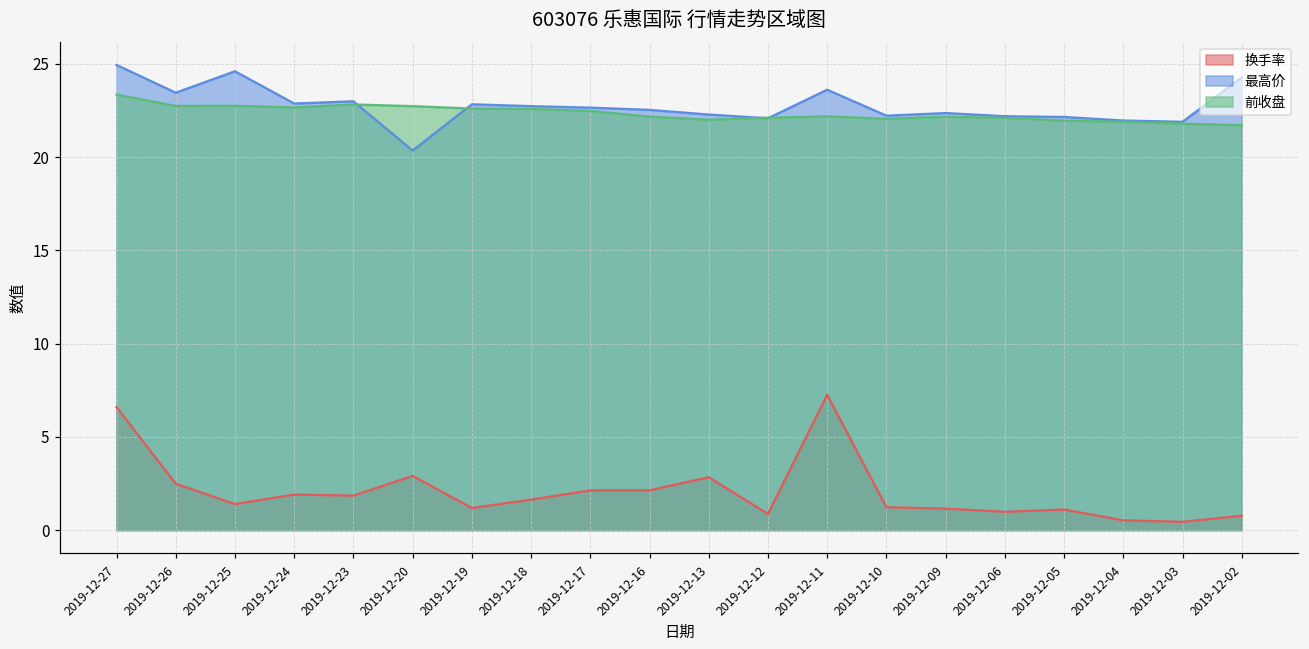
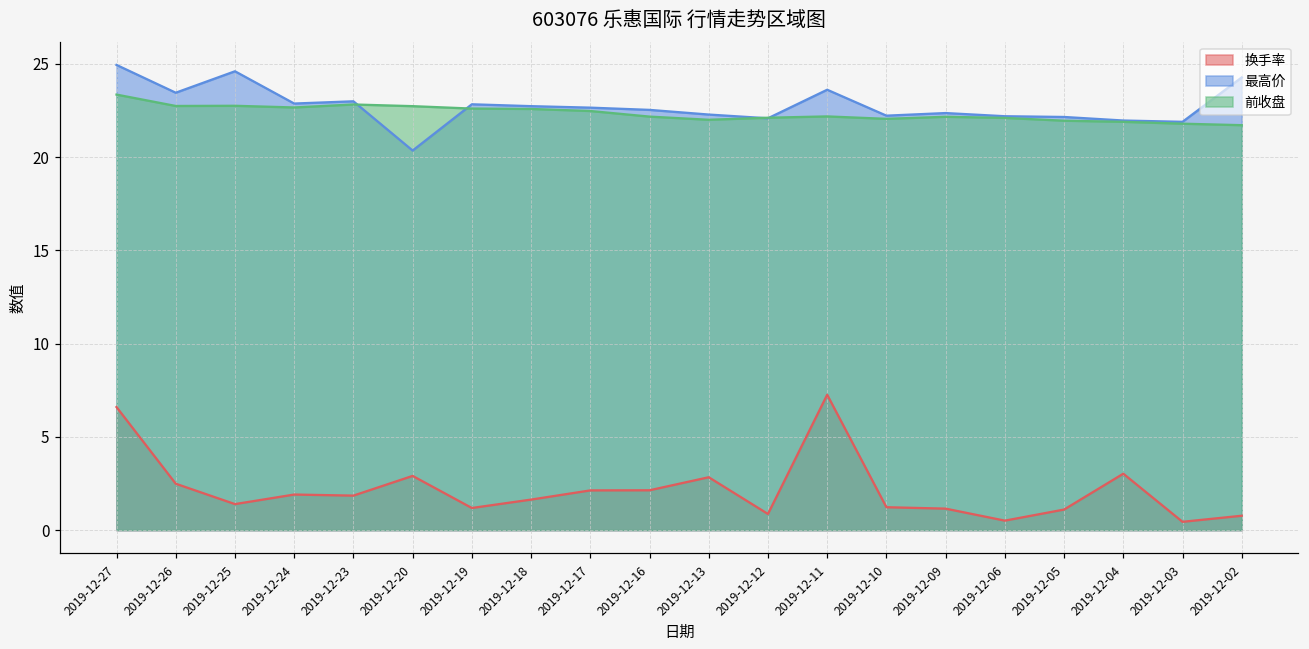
换手率, 2019-12-06: 1.0 -> 0.5
换手率, 2019-12-04: 0.5 -> 3.0
